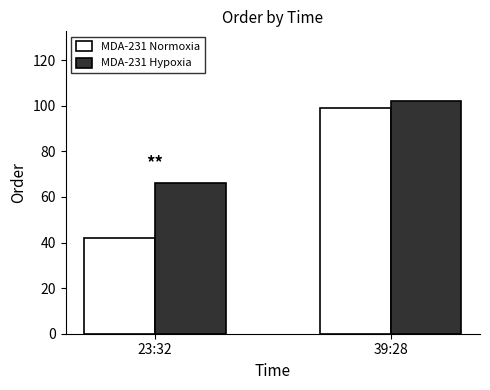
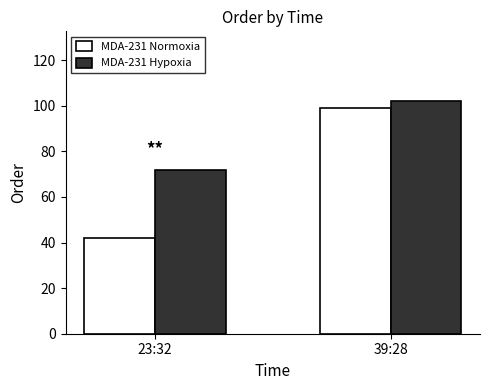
MDA-231 Hypoxia, 23:32: 66 -> 72
